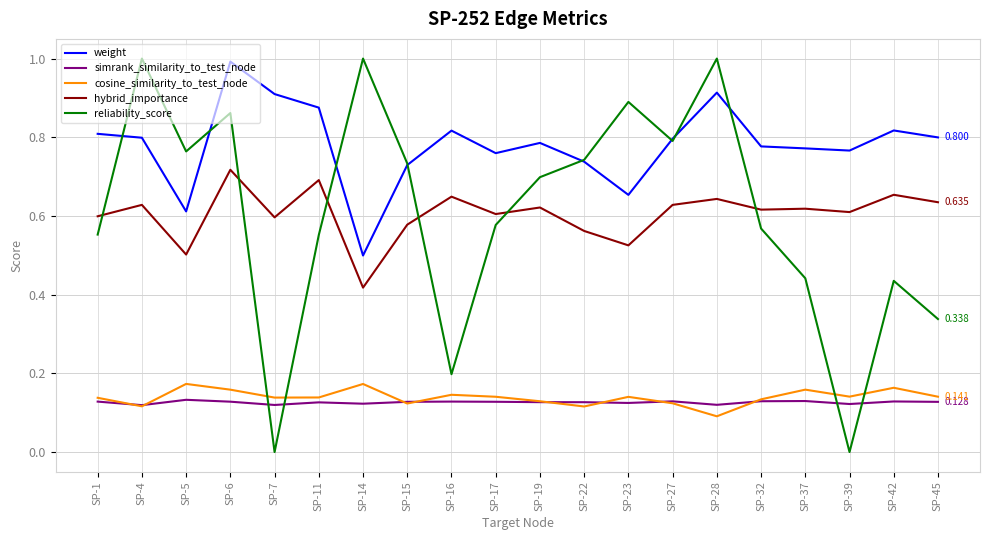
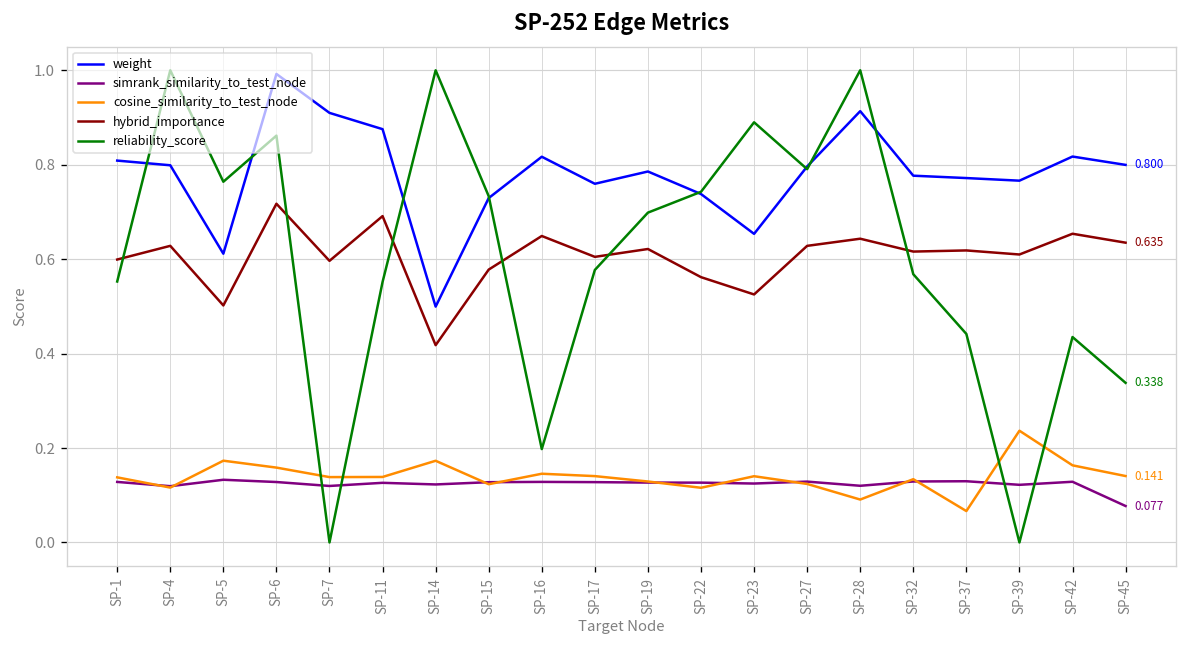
cosine_similarity_to_test_node, SP-37: 0.16 -> 0.07
cosine_similarity_to_test_node, SP-39: 0.14 -> 0.24
simrank_similarity_to_test_node, SP-45: 0.128 -> 0.077
